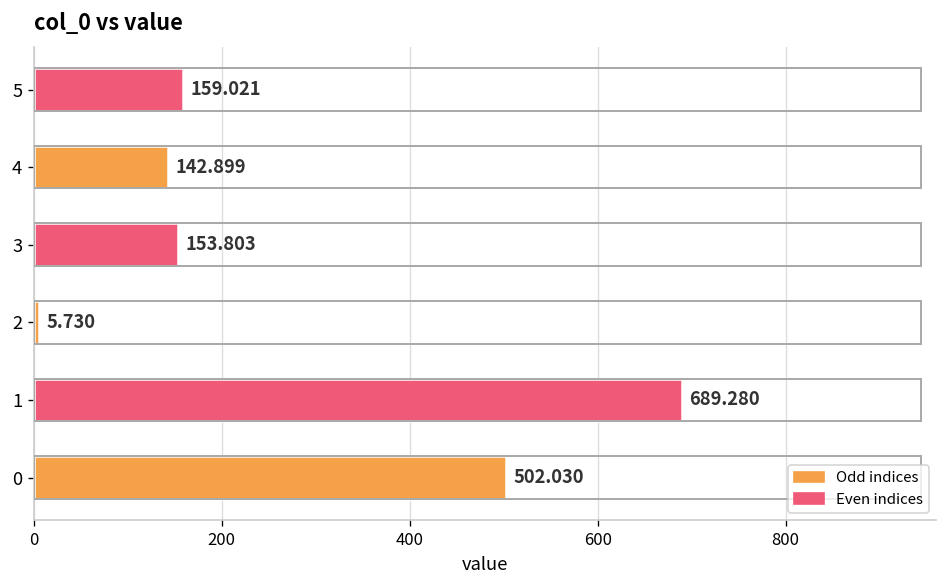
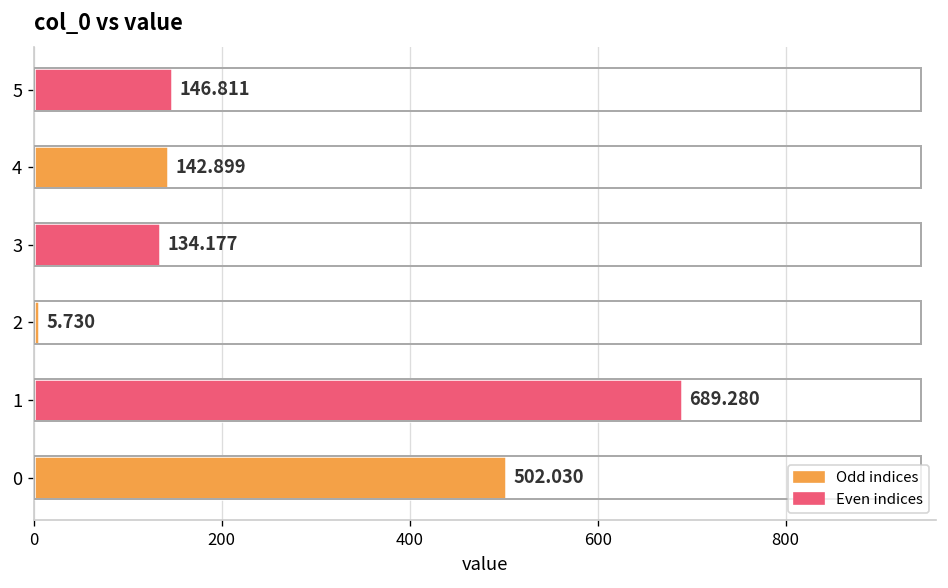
5: 159.021 -> 146.811
3: 153.803 -> 134.177
